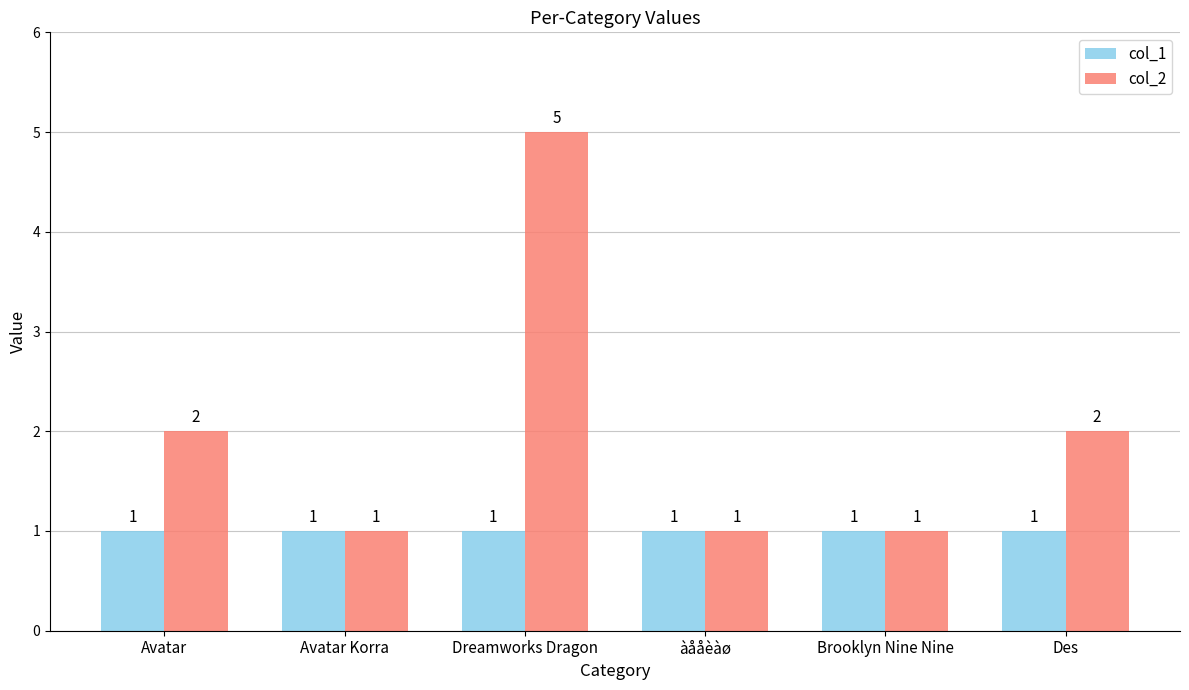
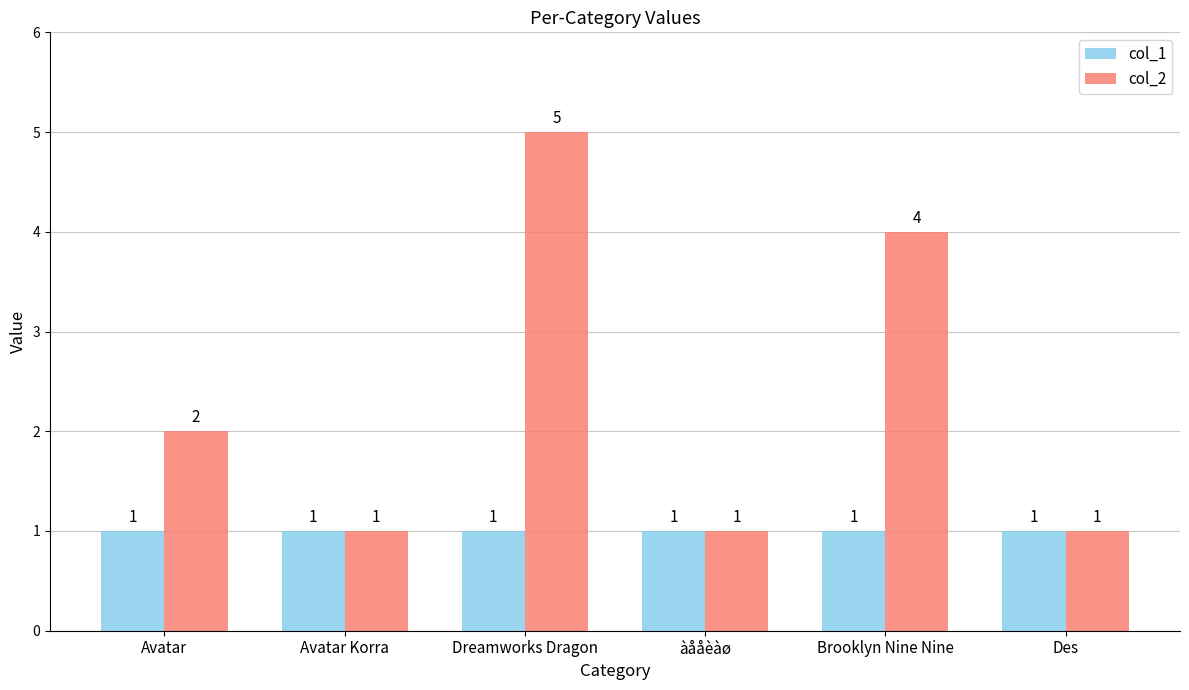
col_2, Brooklyn Nine Nine: 1 -> 4
col_2, Des: 2 -> 1
